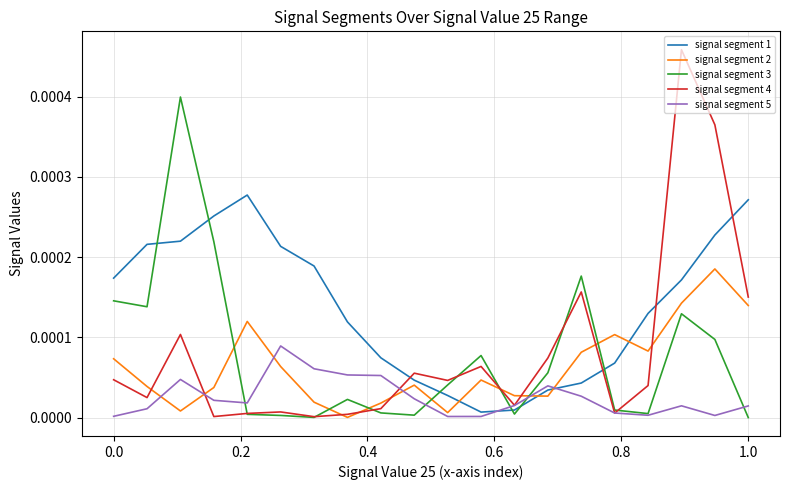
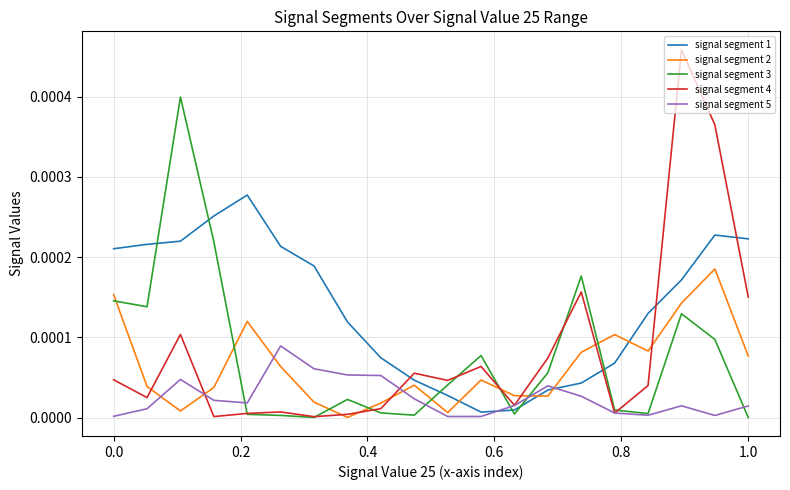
signal segment 1, 0.0: 0.00017 -> 0.00021
signal segment 2, 0.0: 0.00007 -> 0.00015
signal segment 1, 1.0: 0.00027 -> 0.00022
signal segment 2, 1.0: 0.00014 -> 0.00008
